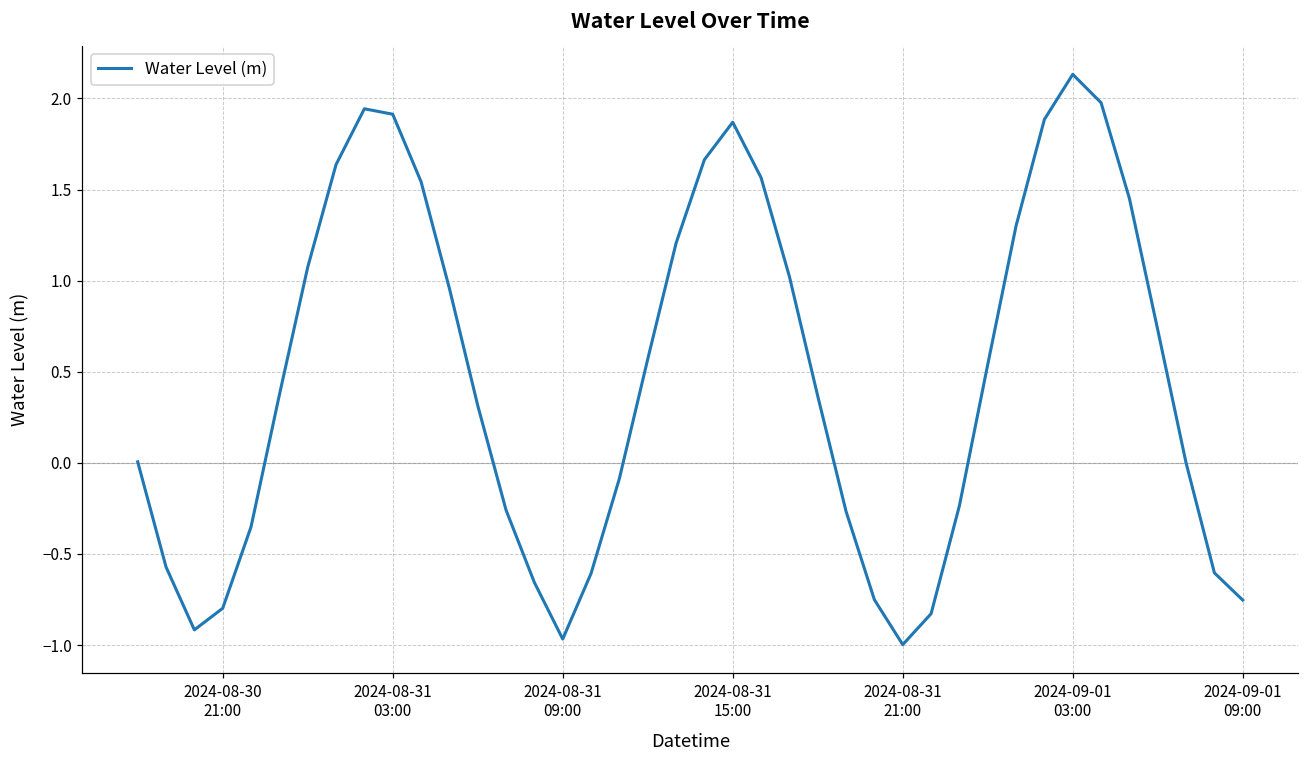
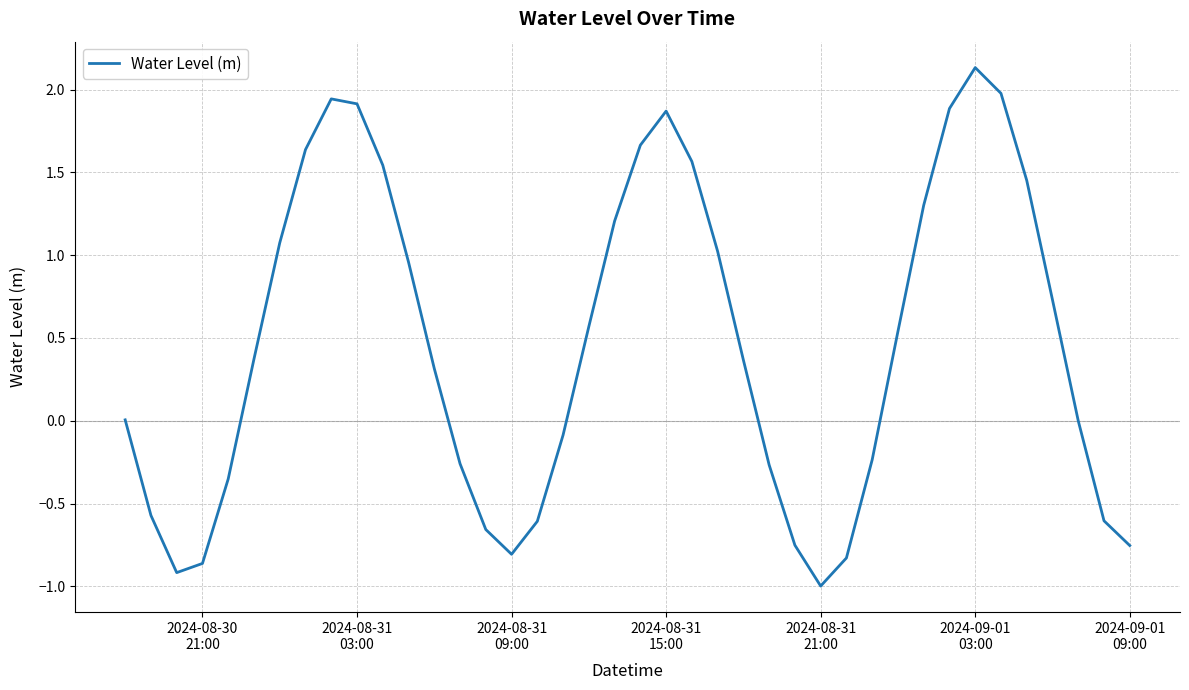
2024-08-30 21:00: -0.80 -> -0.86
2024-08-31 09:00: -0.97 -> -0.81
